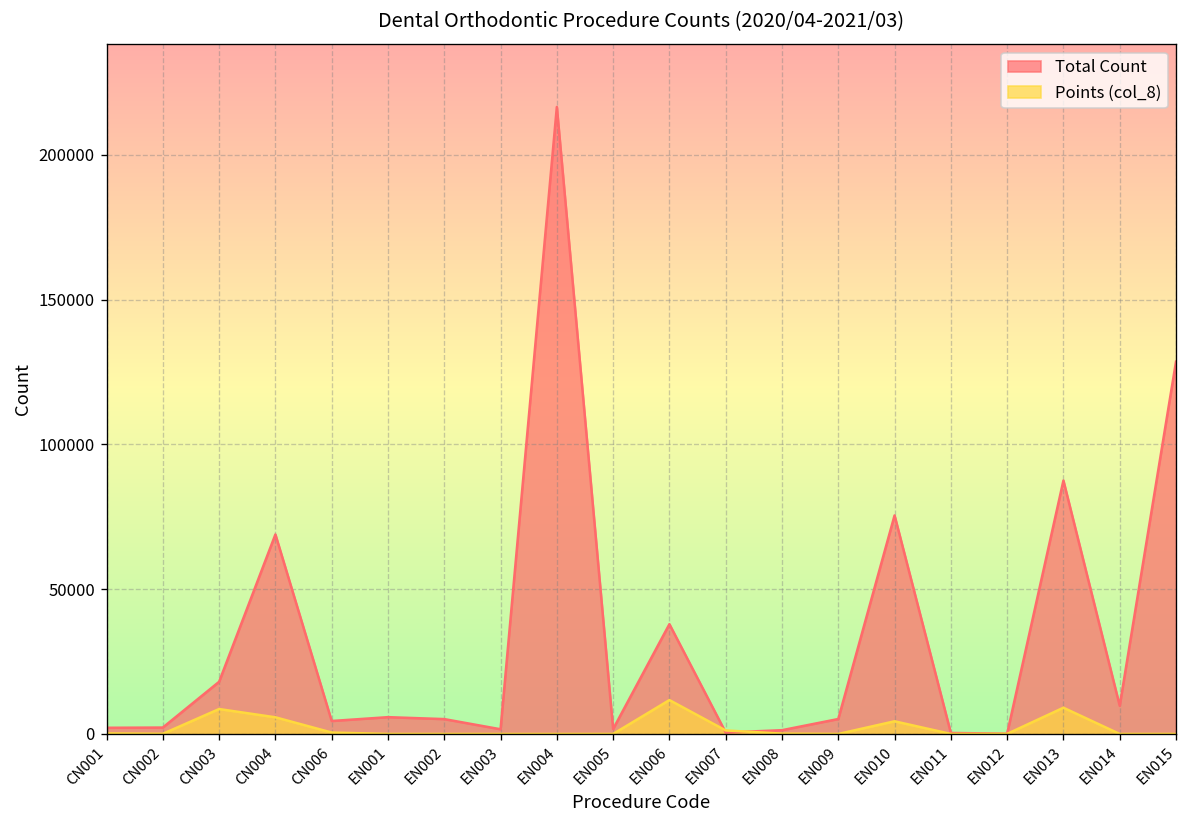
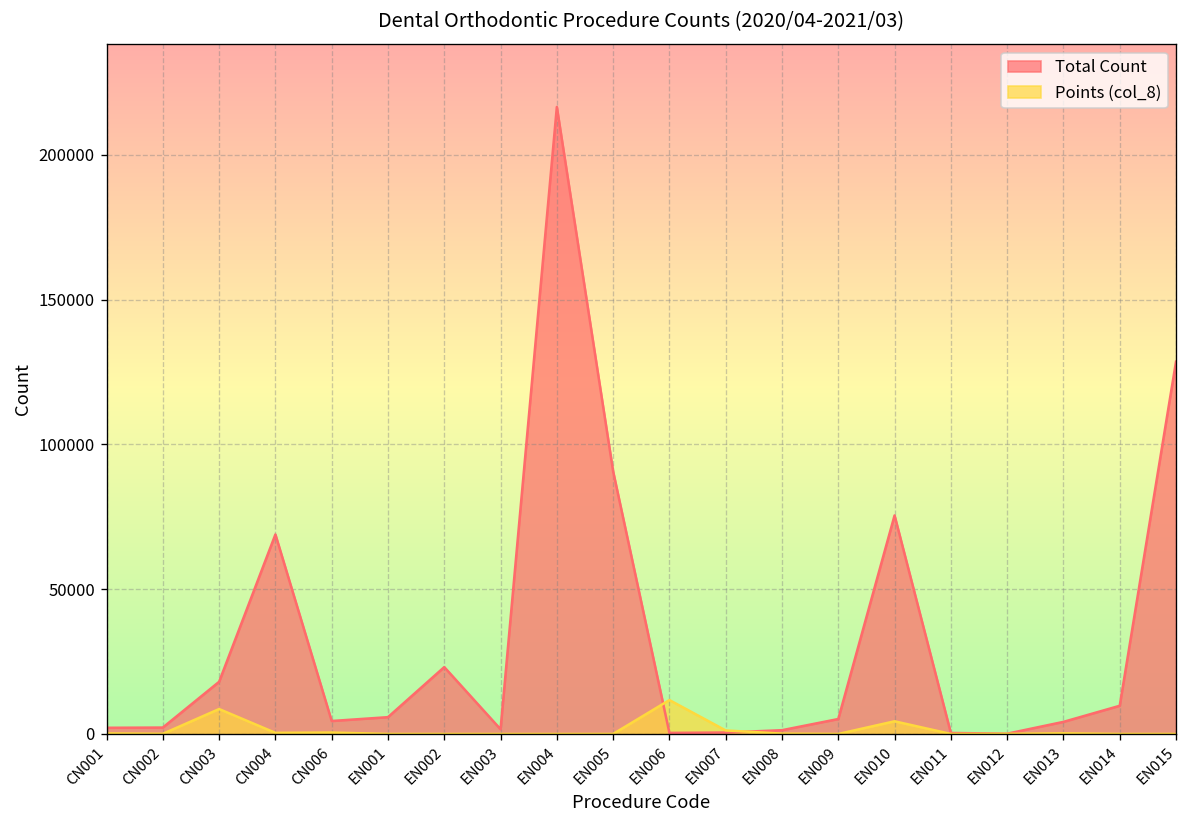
Points (col_8), CN004: 6000 -> 0
Total Count, EN002: 5000 -> 23000
Total Count, EN005: 2000 -> 91000
Total Count, EN006: 38000 -> 0
Total Count, EN013: 88000 -> 4000
Points (col_8), EN013: 9000 -> 0
